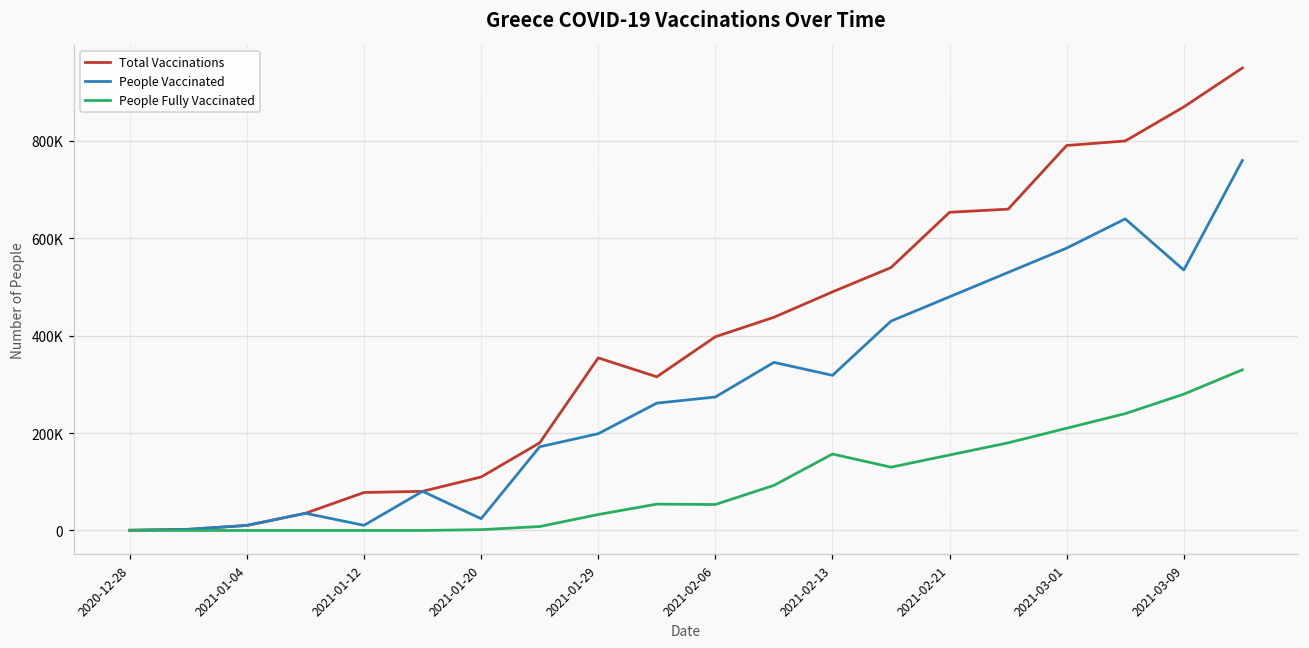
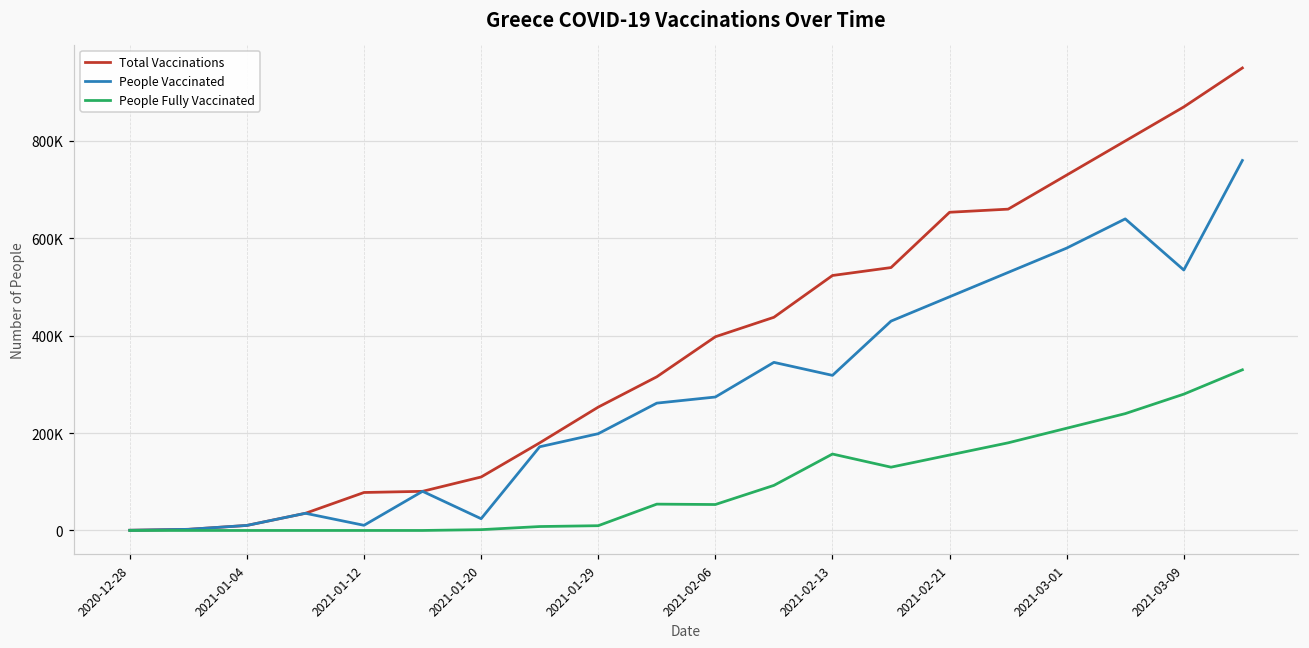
Total Vaccinations, 2021-01-29: 350000 -> 250000
People Fully Vaccinated, 2021-01-29: 30000 -> 10000
Total Vaccinations, 2021-02-13: 490000 -> 520000
Total Vaccinations, 2021-03-01: 790000 -> 730000
